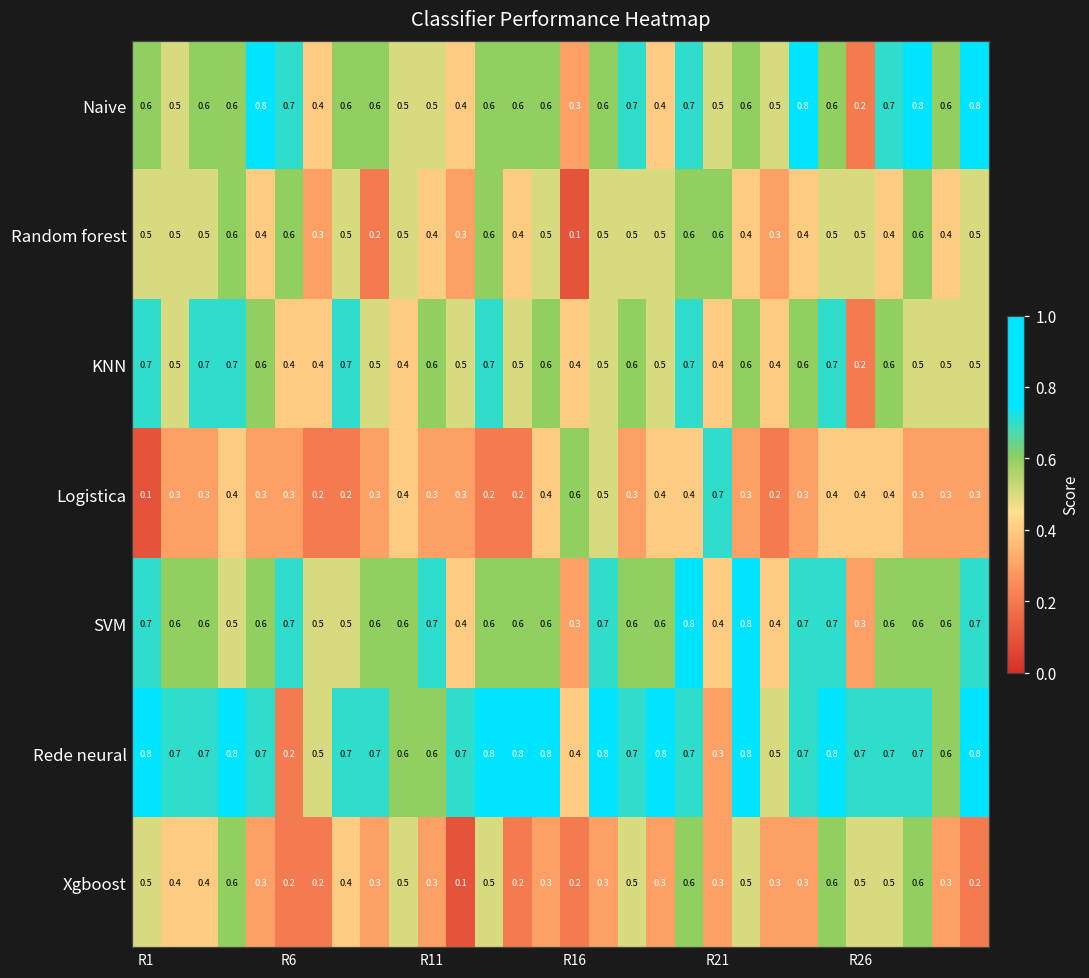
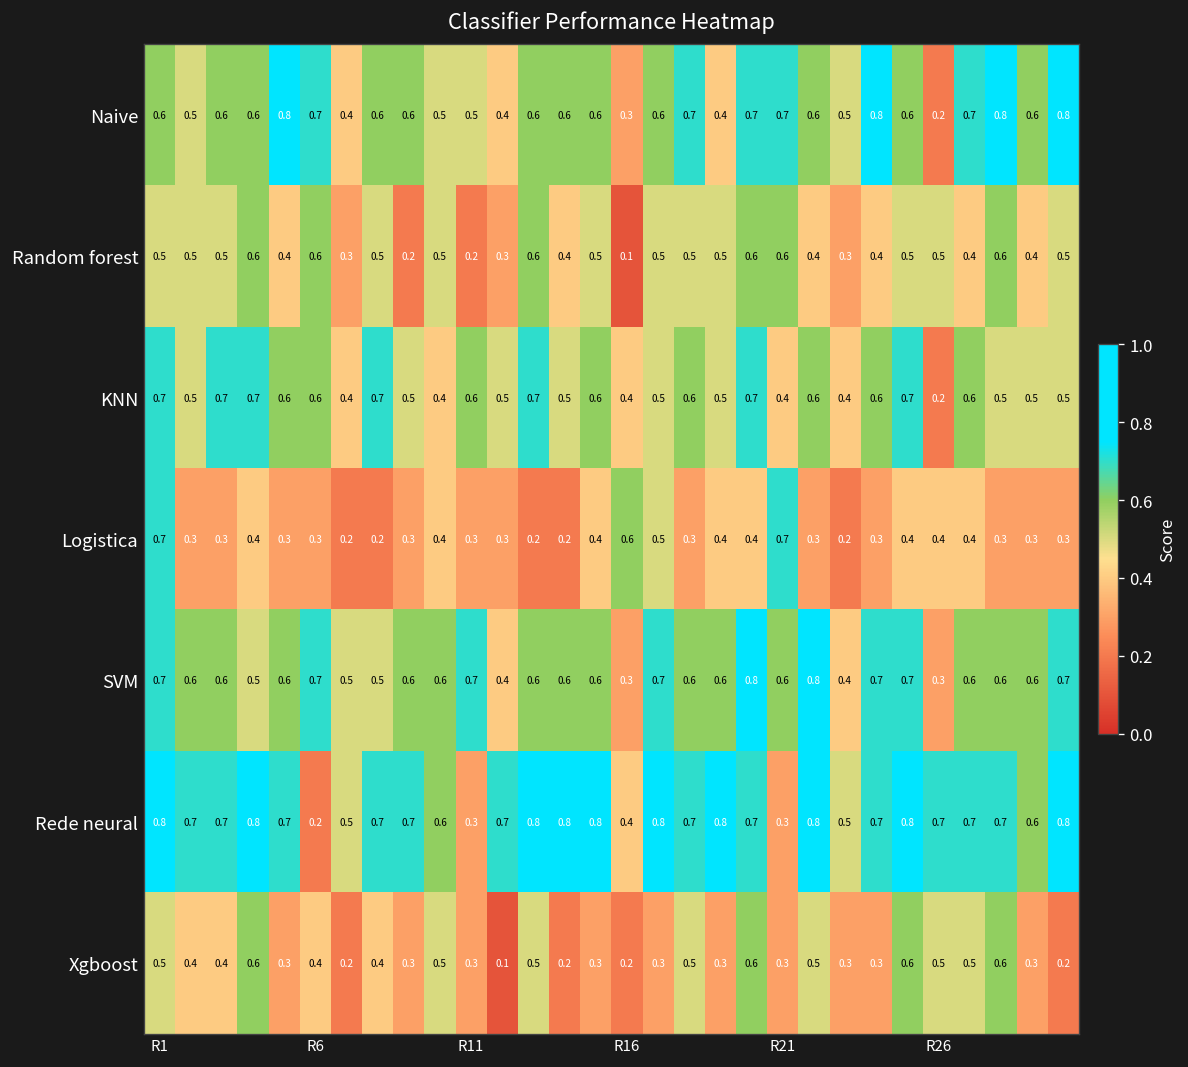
Naive, R21: 0.5 -> 0.7
Random forest, R11: 0.4 -> 0.2
KNN, R6: 0.4 -> 0.6
Logistica, R1: 0.1 -> 0.7
SVM, R21: 0.4 -> 0.6
Rede neural, R11: 0.6 -> 0.3
Xgboost, R6: 0.2 -> 0.4
